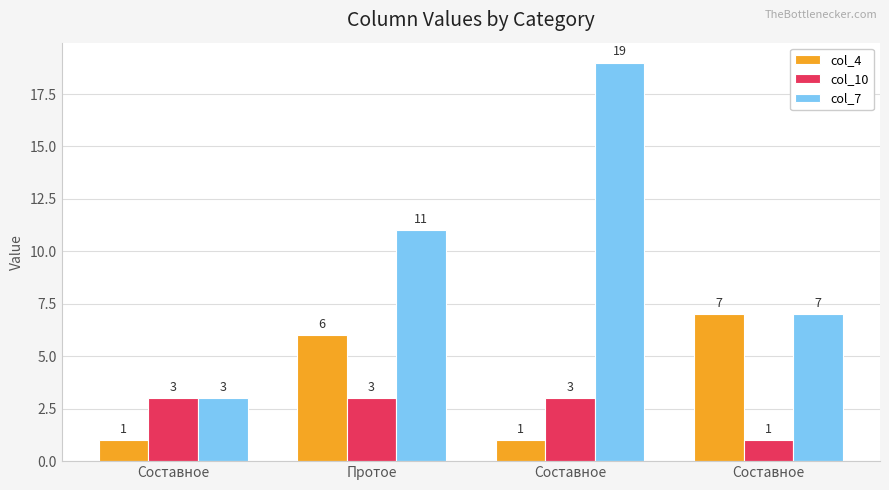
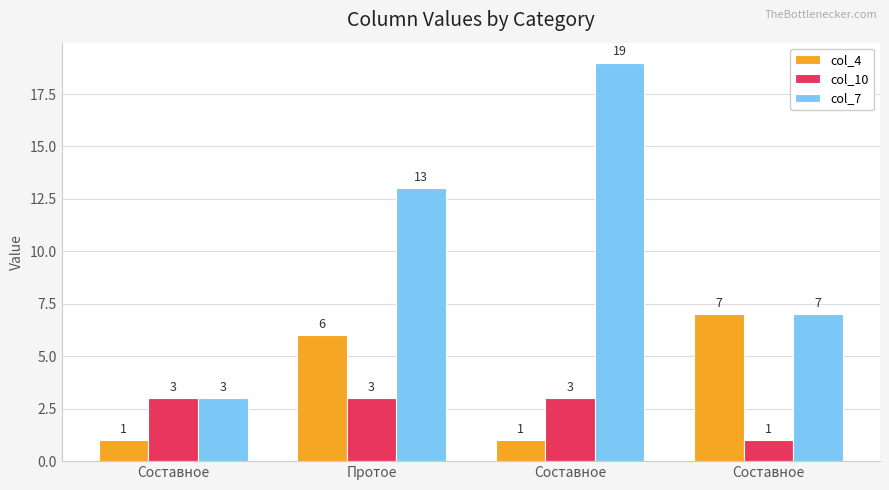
col_7, Протое: 11 -> 13
